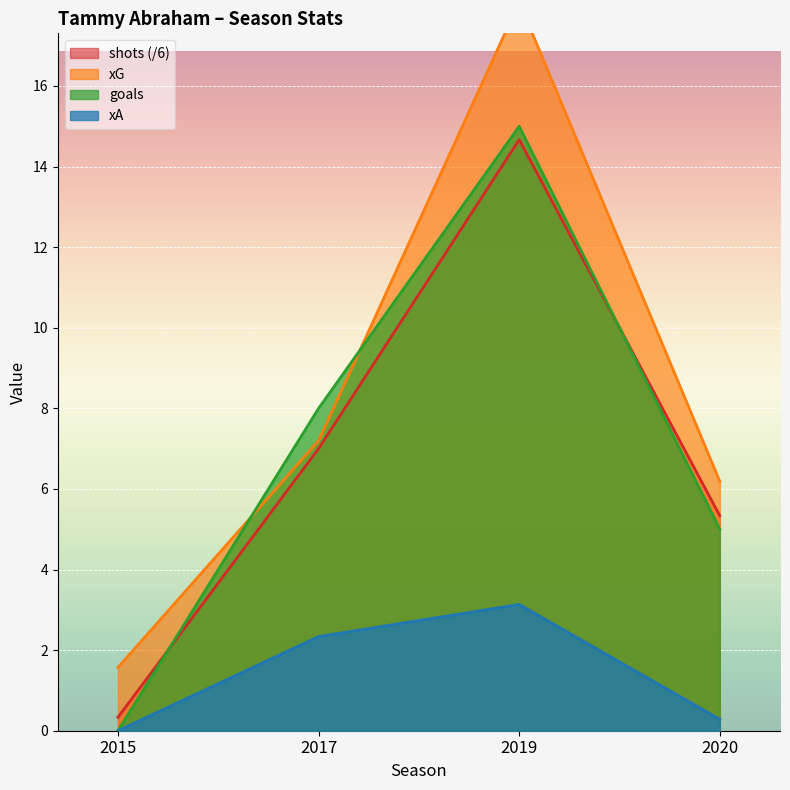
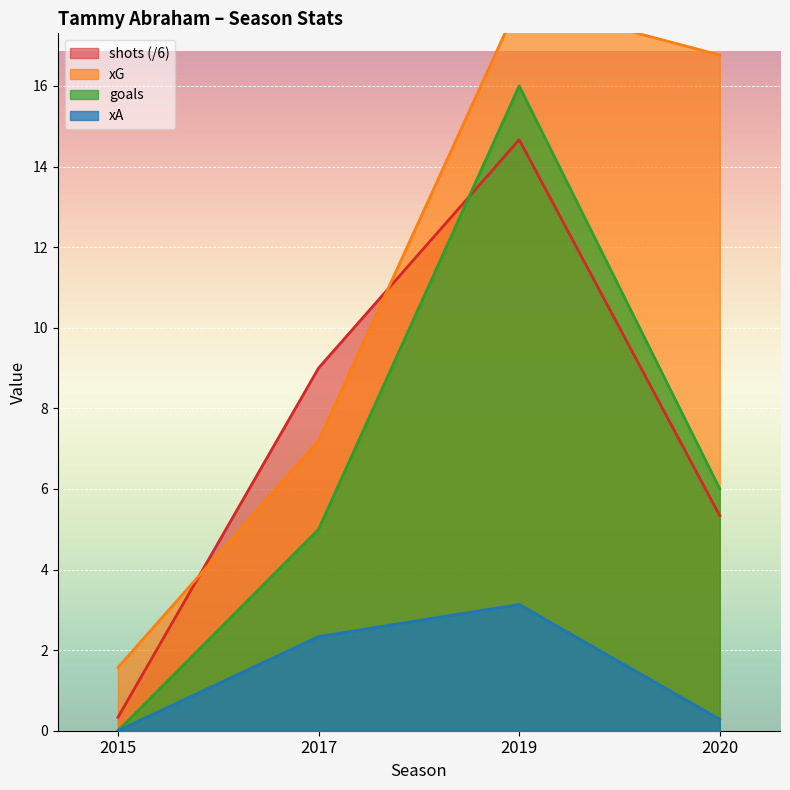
shots (/6), 2017: 7.0 -> 9.0
goals, 2017: 8 -> 5
goals, 2019: 15 -> 16
xG, 2020: 6.2 -> 16.8
goals, 2020: 5 -> 6
